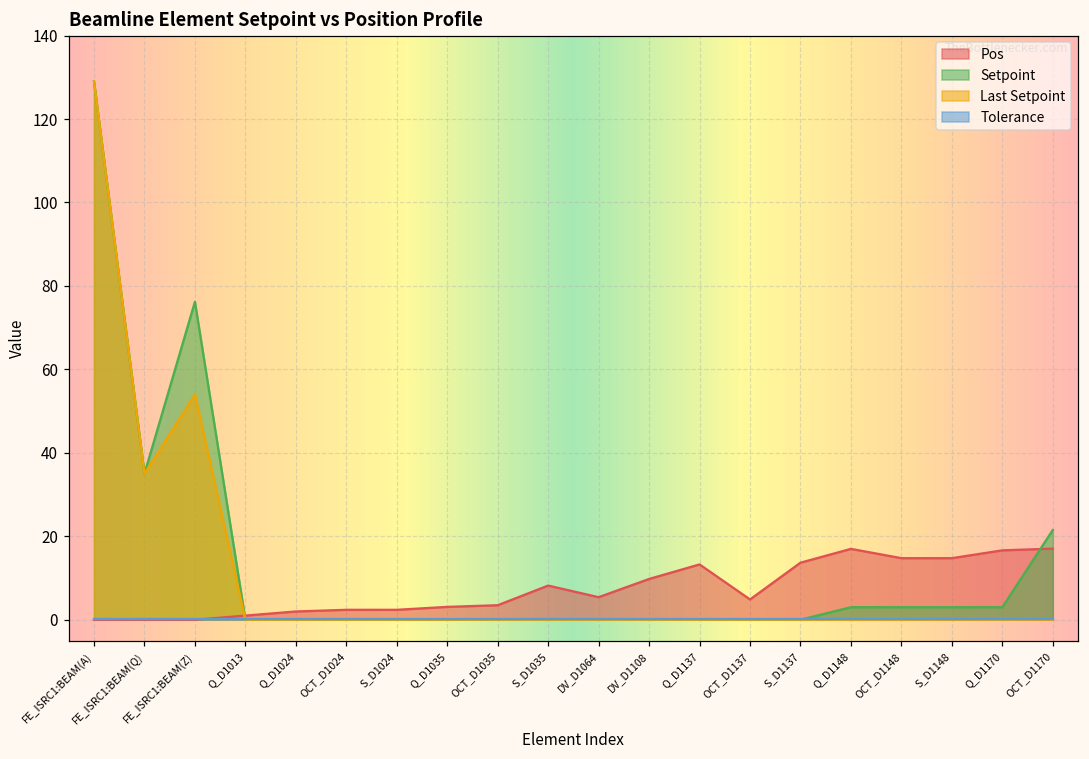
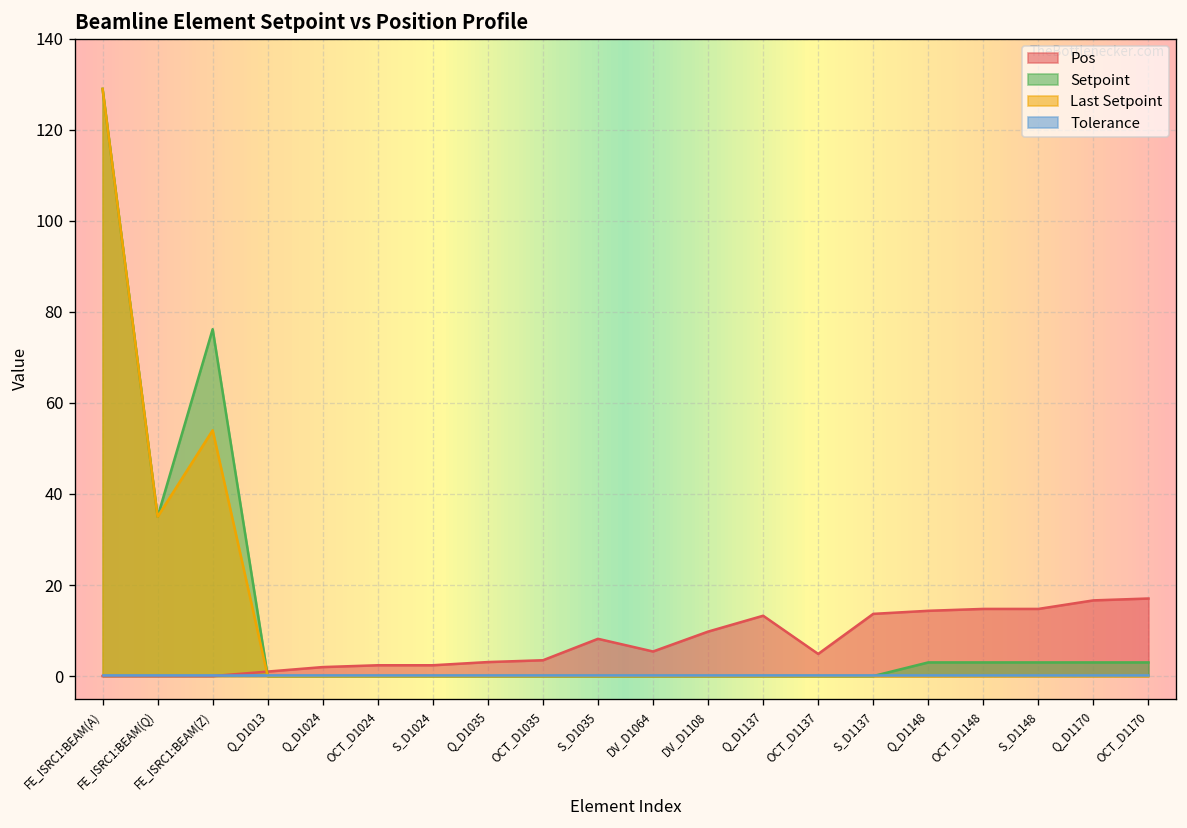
Pos, Q_D1148: 17 -> 14
Setpoint, OCT_D1170: 22 -> 3
